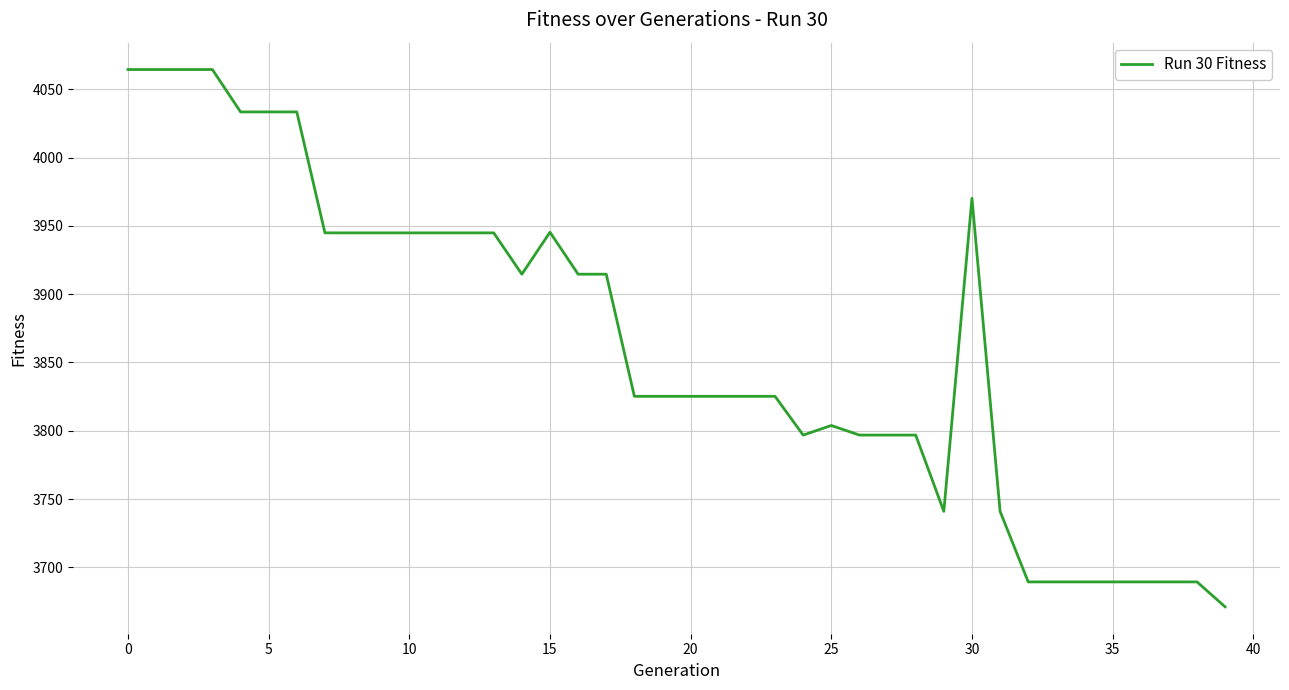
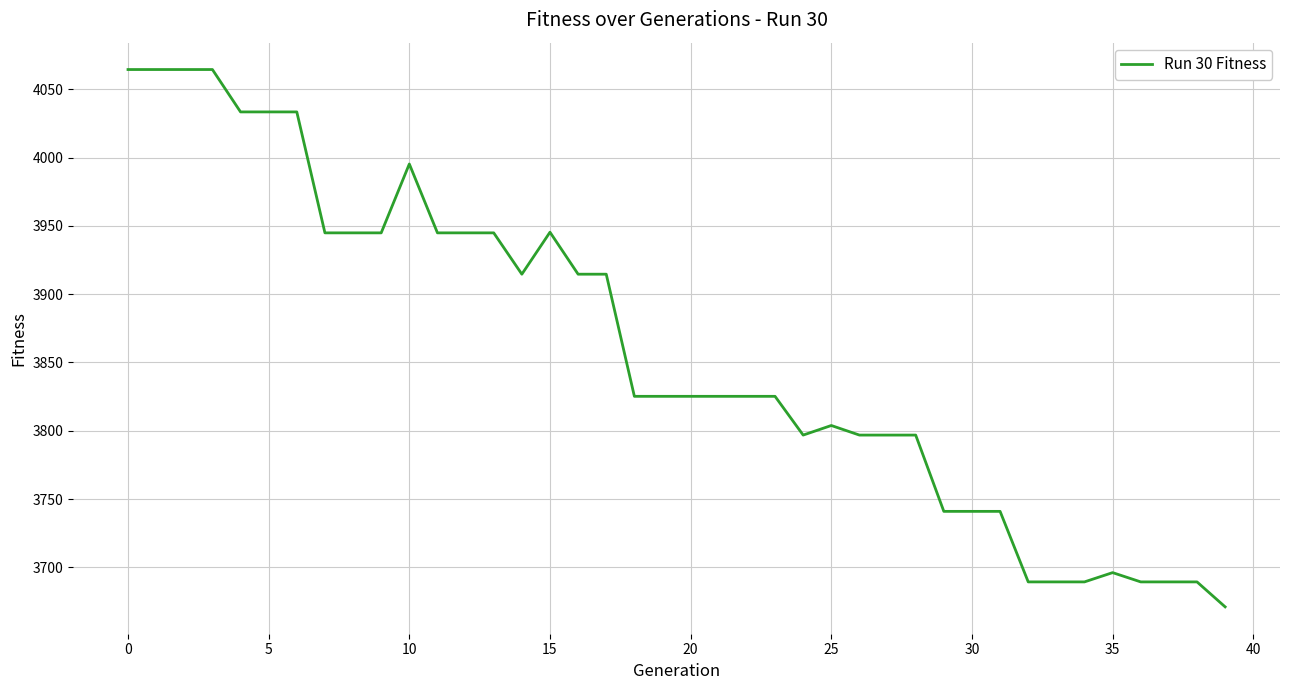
10: 3945 -> 3995
30: 3970 -> 3741
35: 3689 -> 3696
